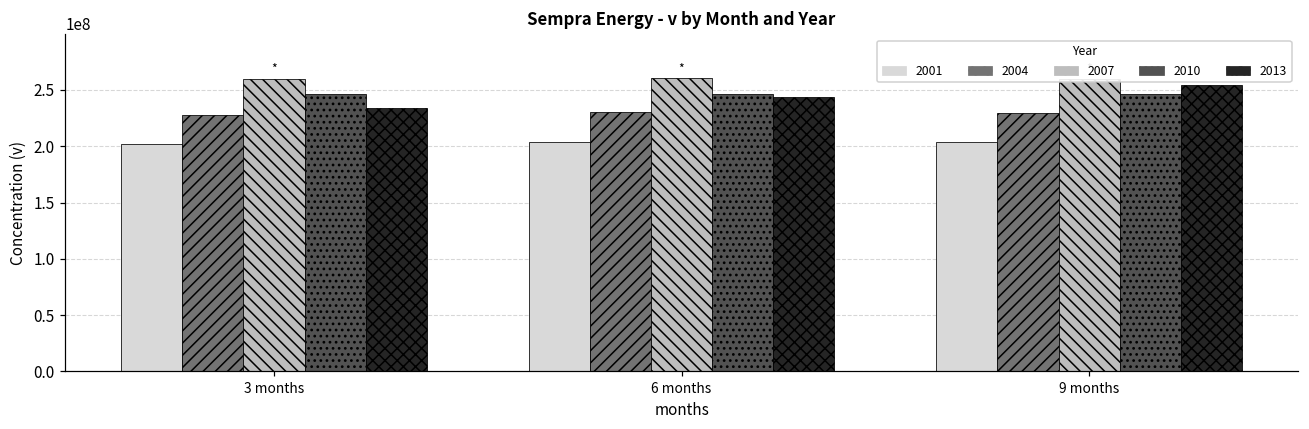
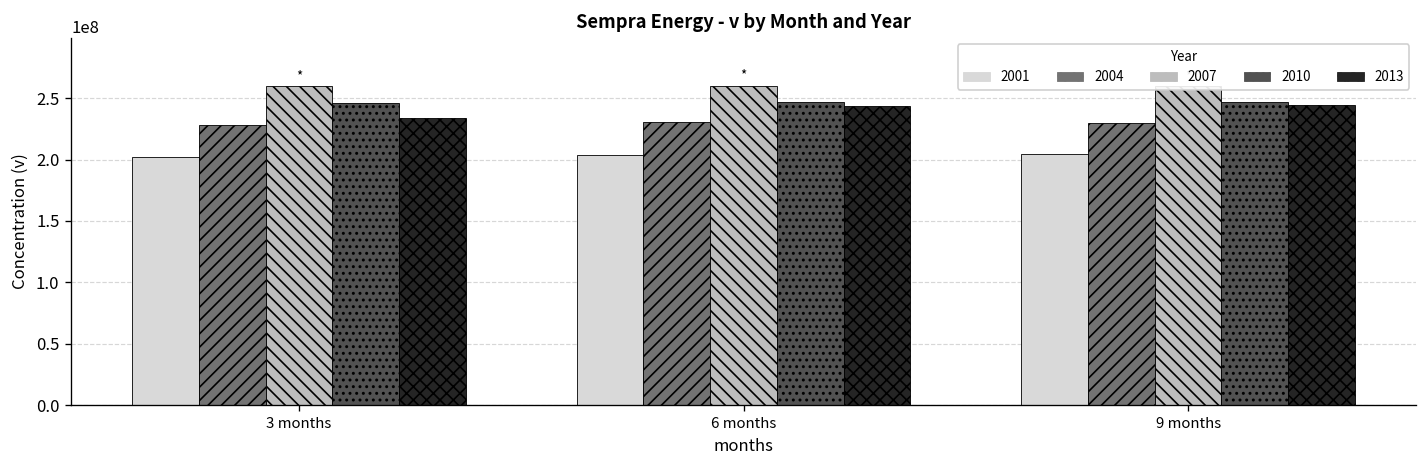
2013, 9 months: 254000000 -> 244000000
